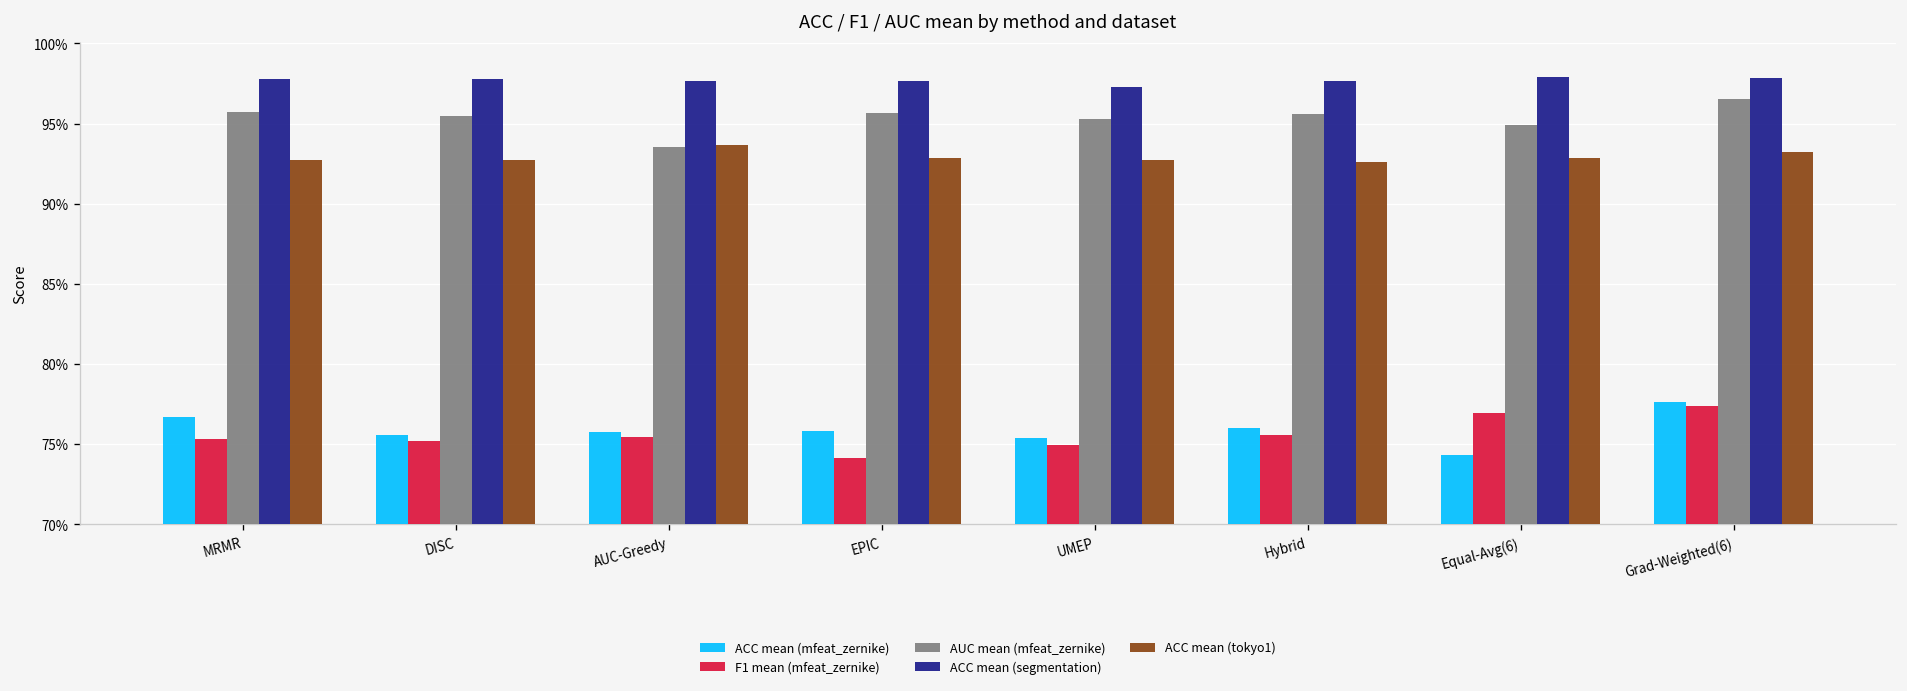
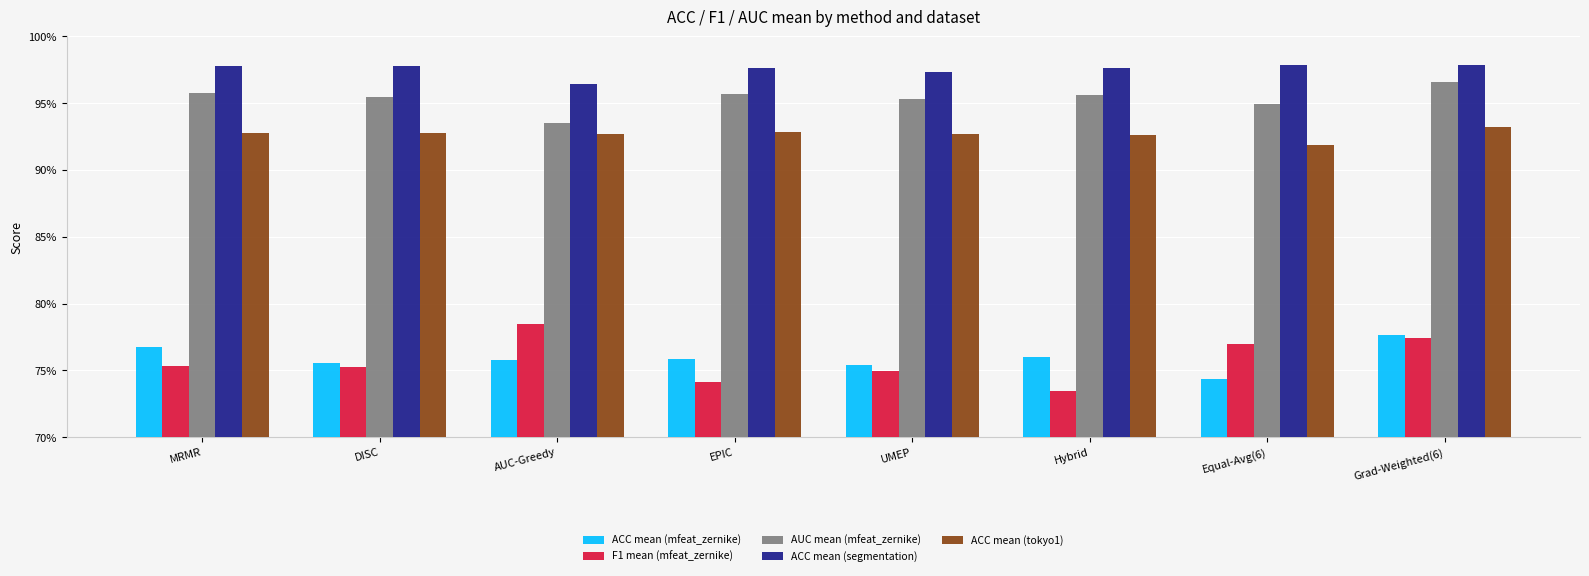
F1 mean (mfeat_zernike), AUC-Greedy: 75.5% -> 78.4%
ACC mean (segmentation), AUC-Greedy: 97.6% -> 96.5%
ACC mean (tokyo1), AUC-Greedy: 93.6% -> 92.7%
F1 mean (mfeat_zernike), Hybrid: 75.6% -> 73.4%
ACC mean (tokyo1), Equal-Avg(6): 92.9% -> 91.9%
